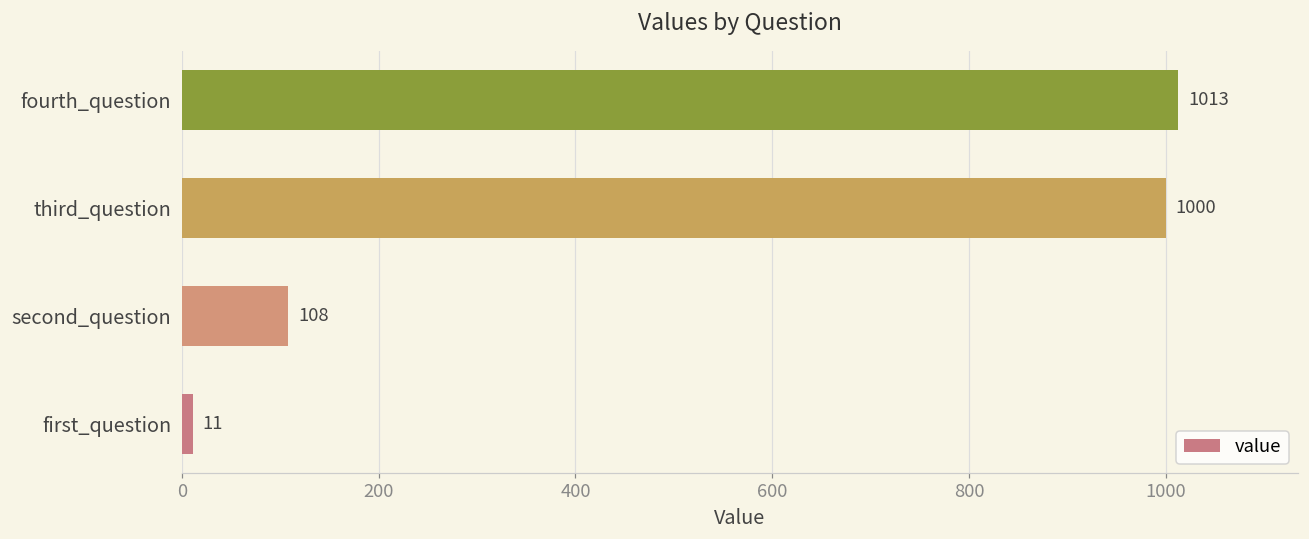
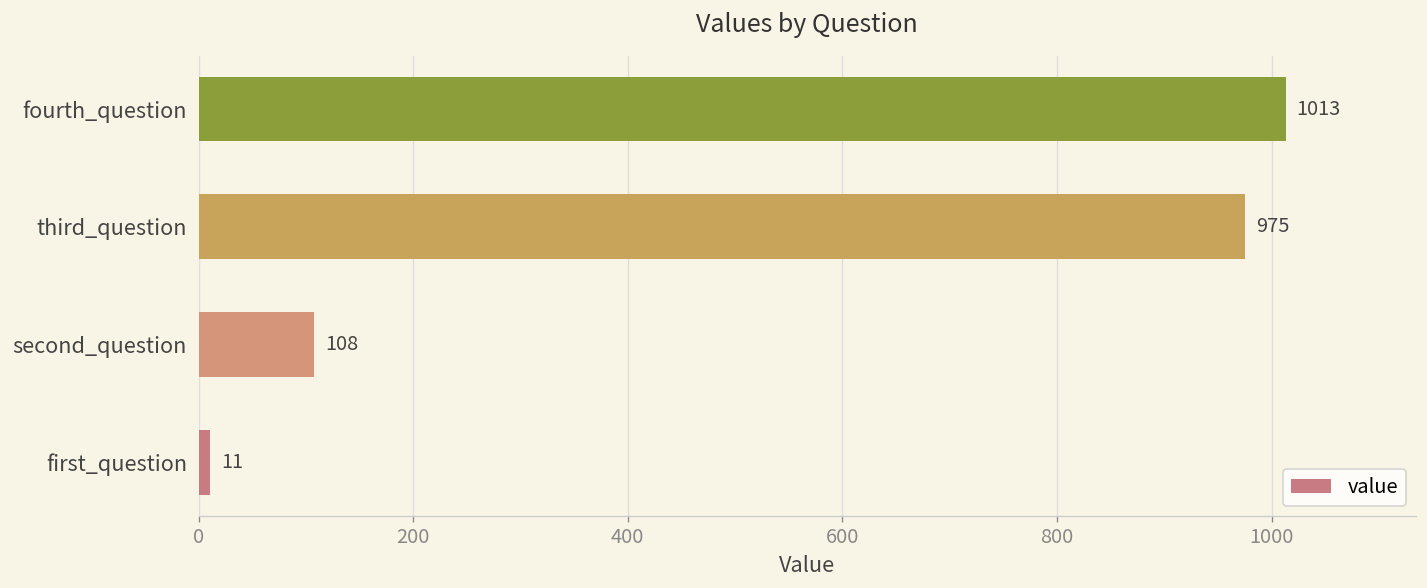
third_question: 1000 -> 975
